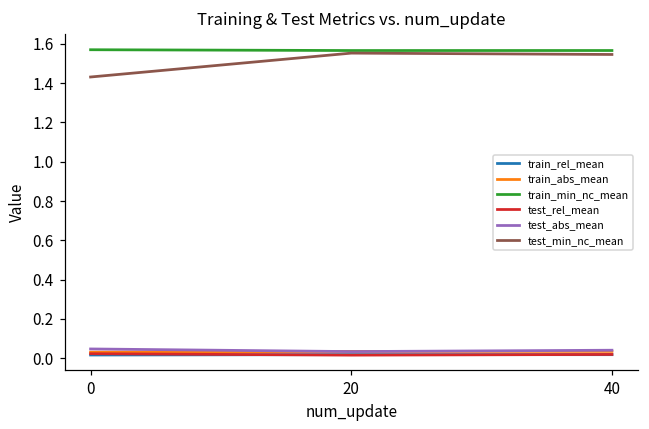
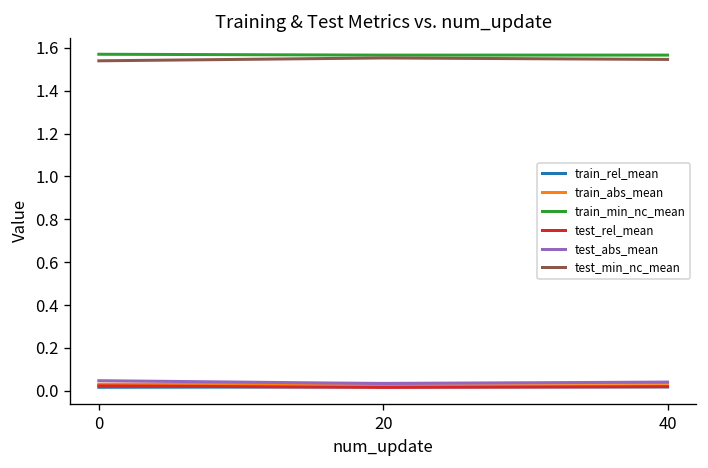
test_min_nc_mean, 0: 1.43 -> 1.54
